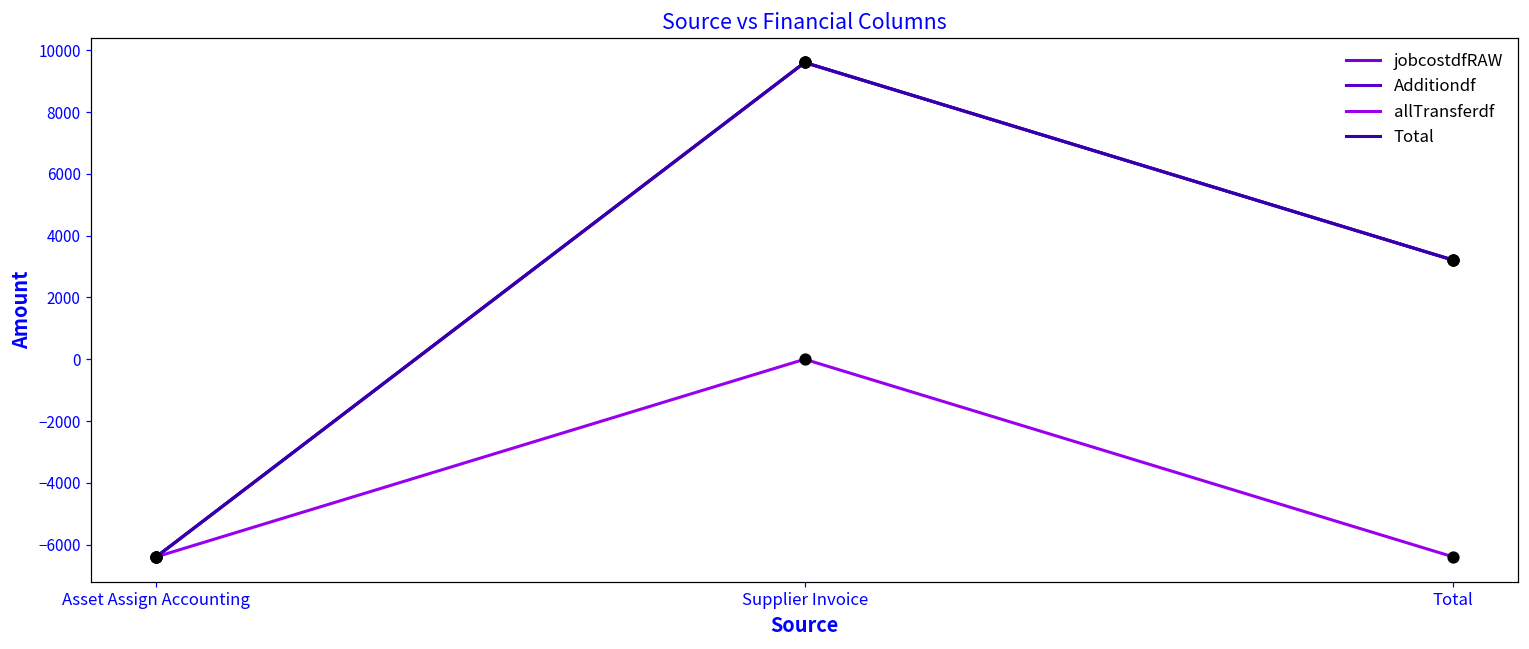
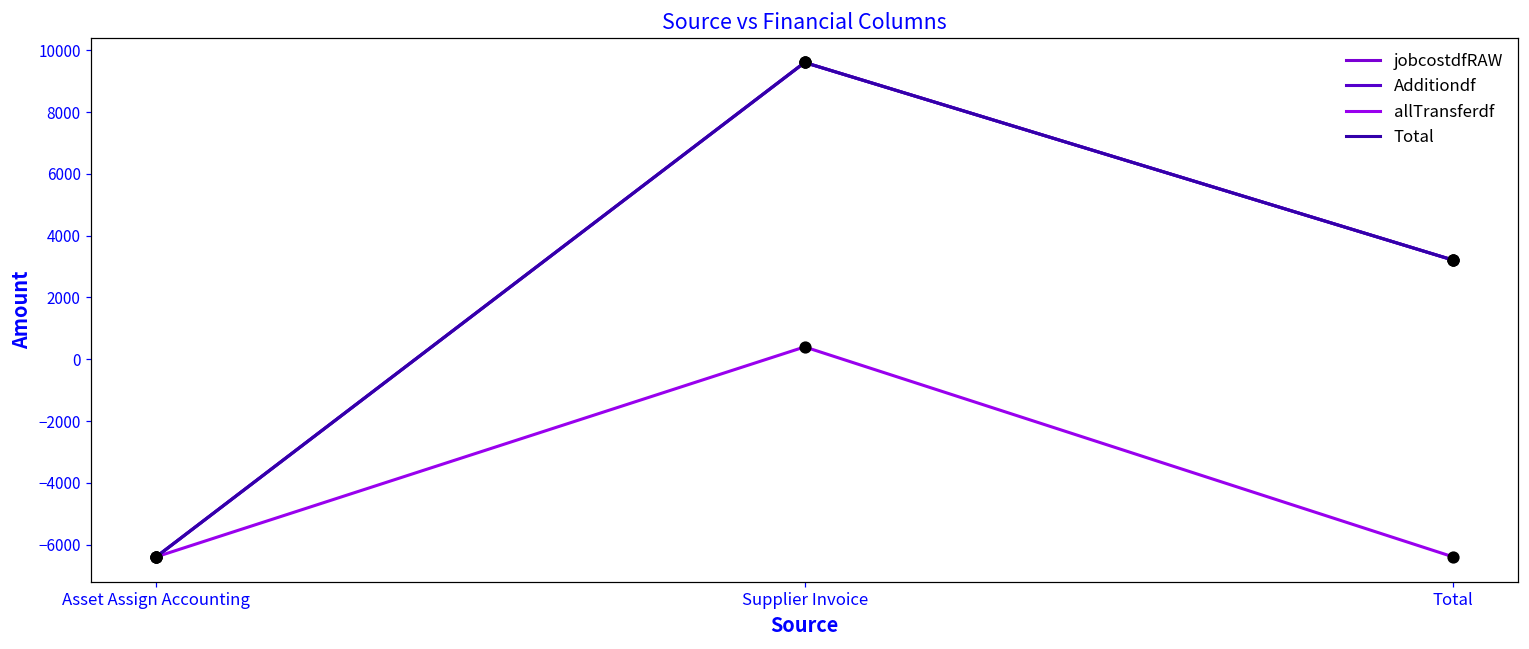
allTransferdf, Supplier Invoice: 0 -> 400
